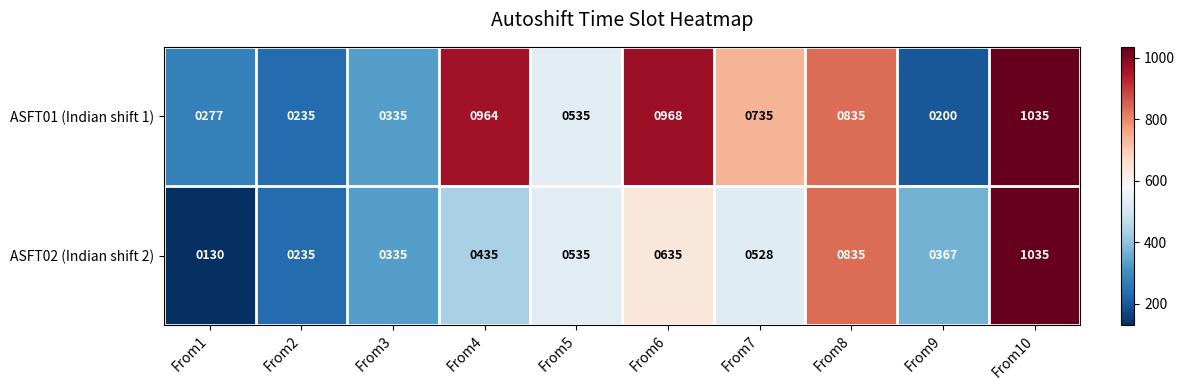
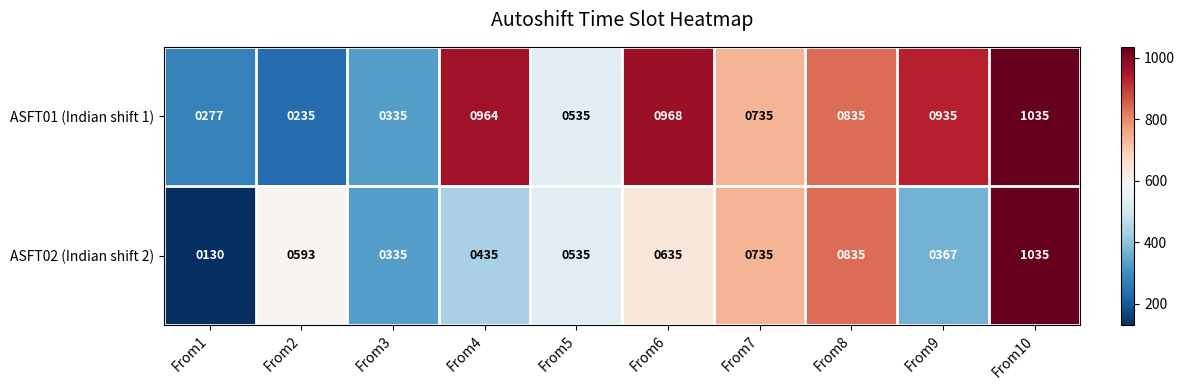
ASFT01 (Indian shift 1), From9: 0200 -> 0935
ASFT02 (Indian shift 2), From2: 0235 -> 0593
ASFT02 (Indian shift 2), From7: 0528 -> 0735
